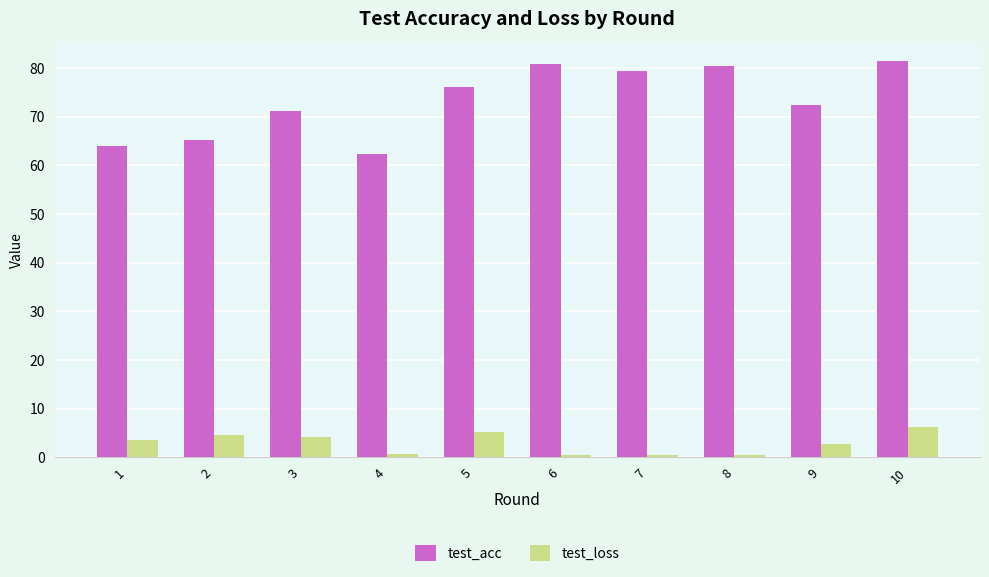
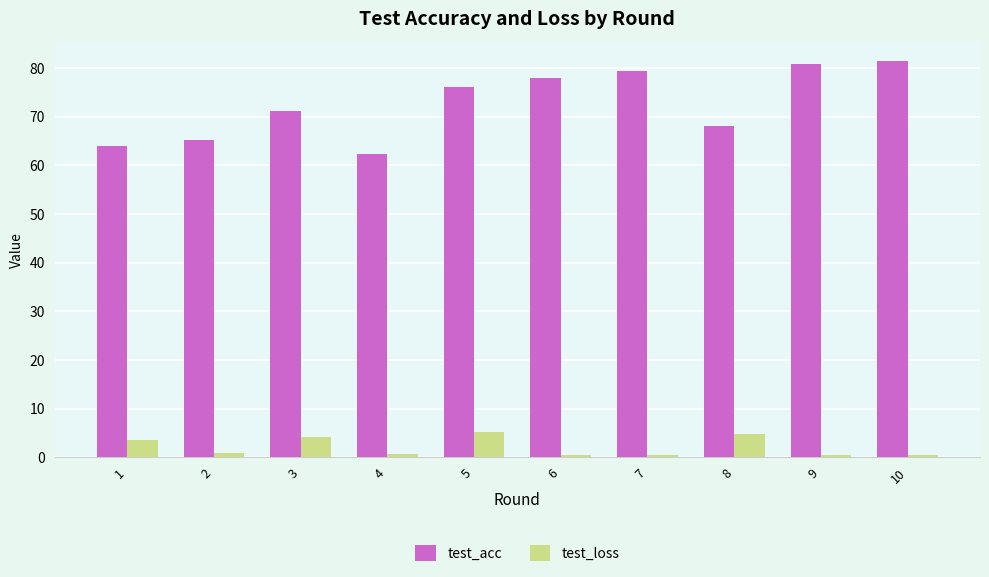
test_loss, 2: 5 -> 1
test_acc, 6: 81 -> 78
test_acc, 8: 80 -> 68
test_loss, 8: 1 -> 5
test_acc, 9: 72 -> 81
test_loss, 9: 3 -> 1
test_loss, 10: 6 -> 0
